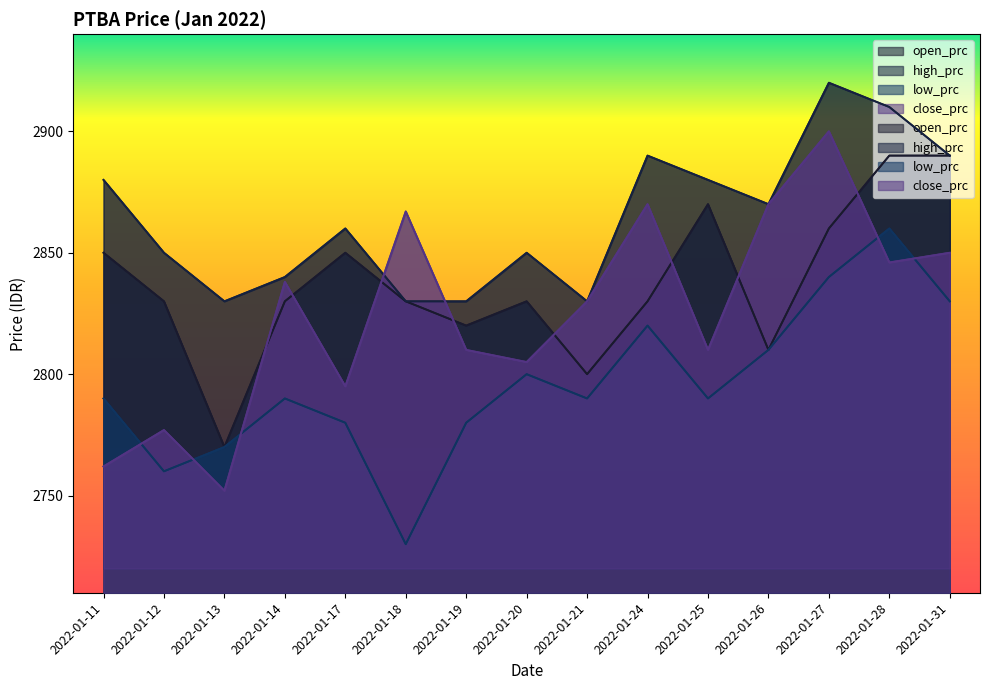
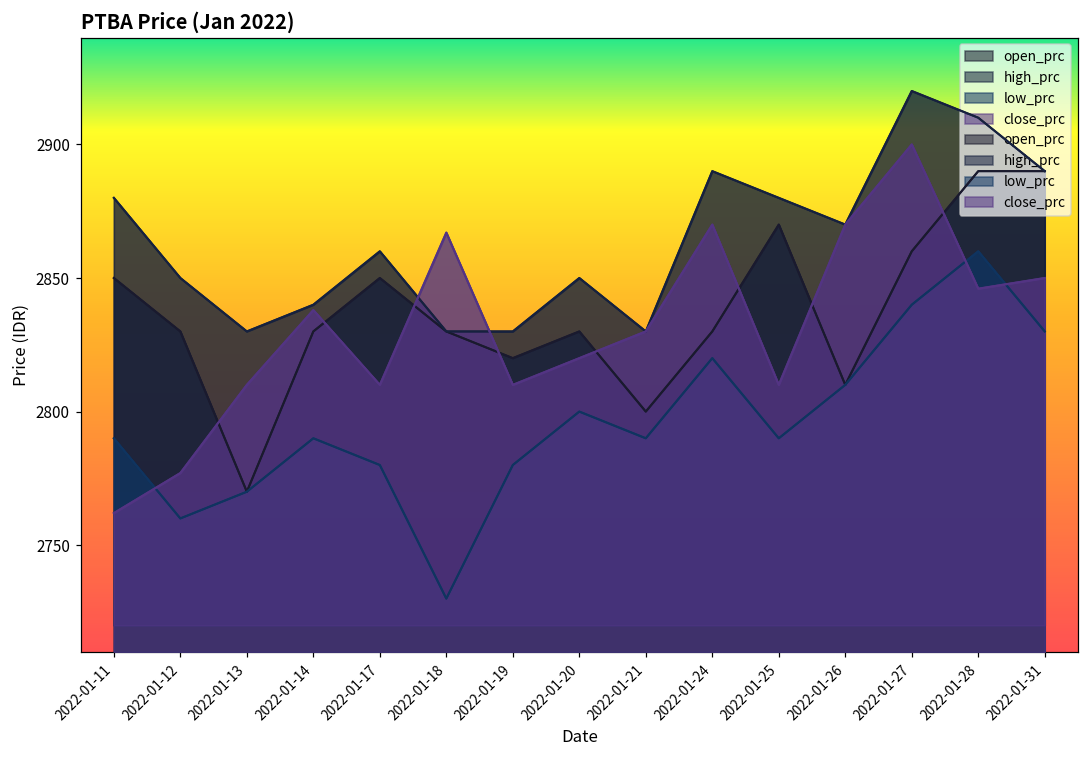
close_prc, 2022-01-13: 2752 -> 2810
close_prc, 2022-01-17: 2795 -> 2810
close_prc, 2022-01-20: 2805 -> 2820
